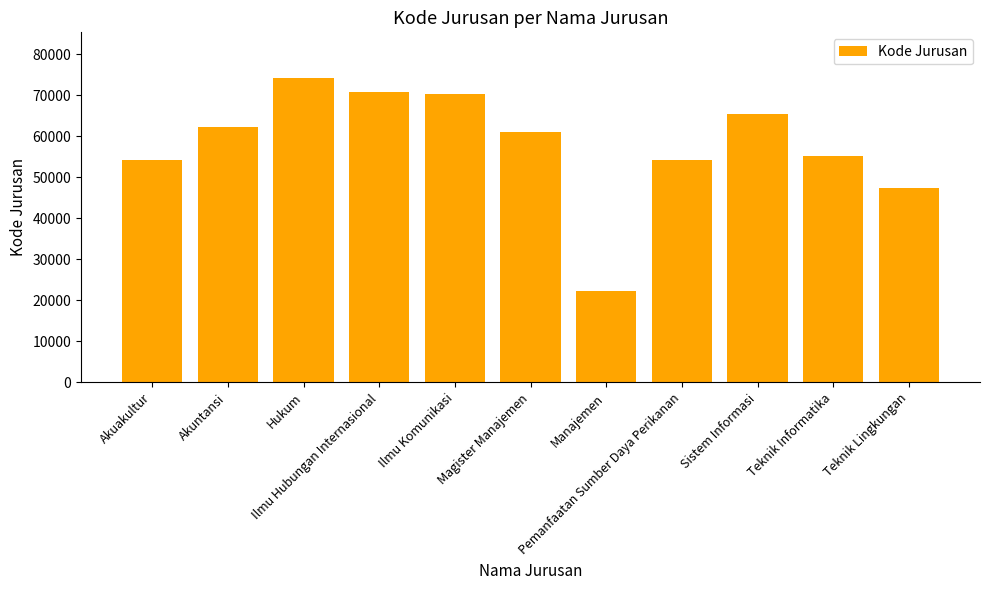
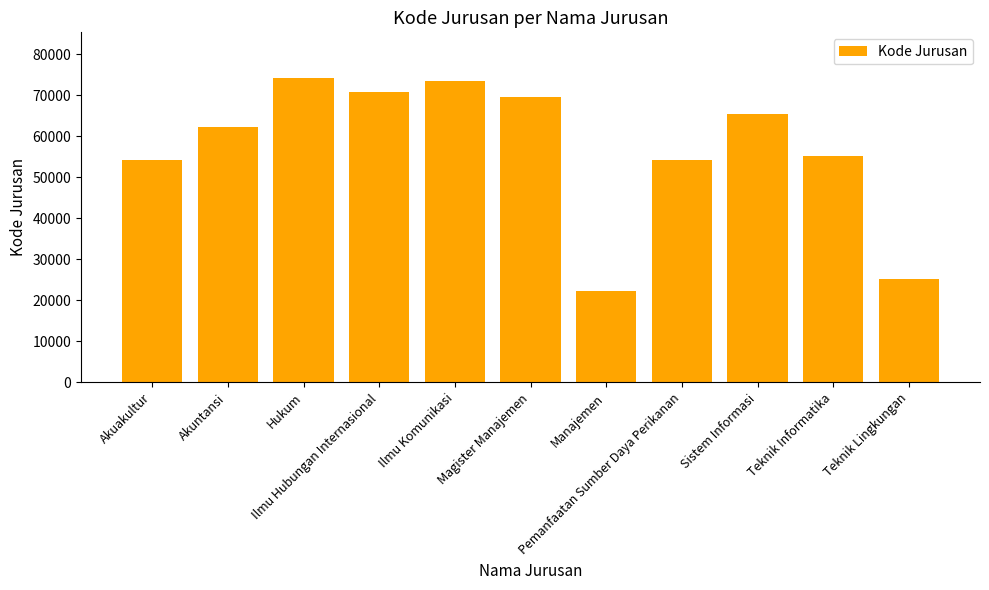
Ilmu Komunikasi: 70000 -> 74000
Magister Manajemen: 61000 -> 69000
Teknik Lingkungan: 47000 -> 25000
